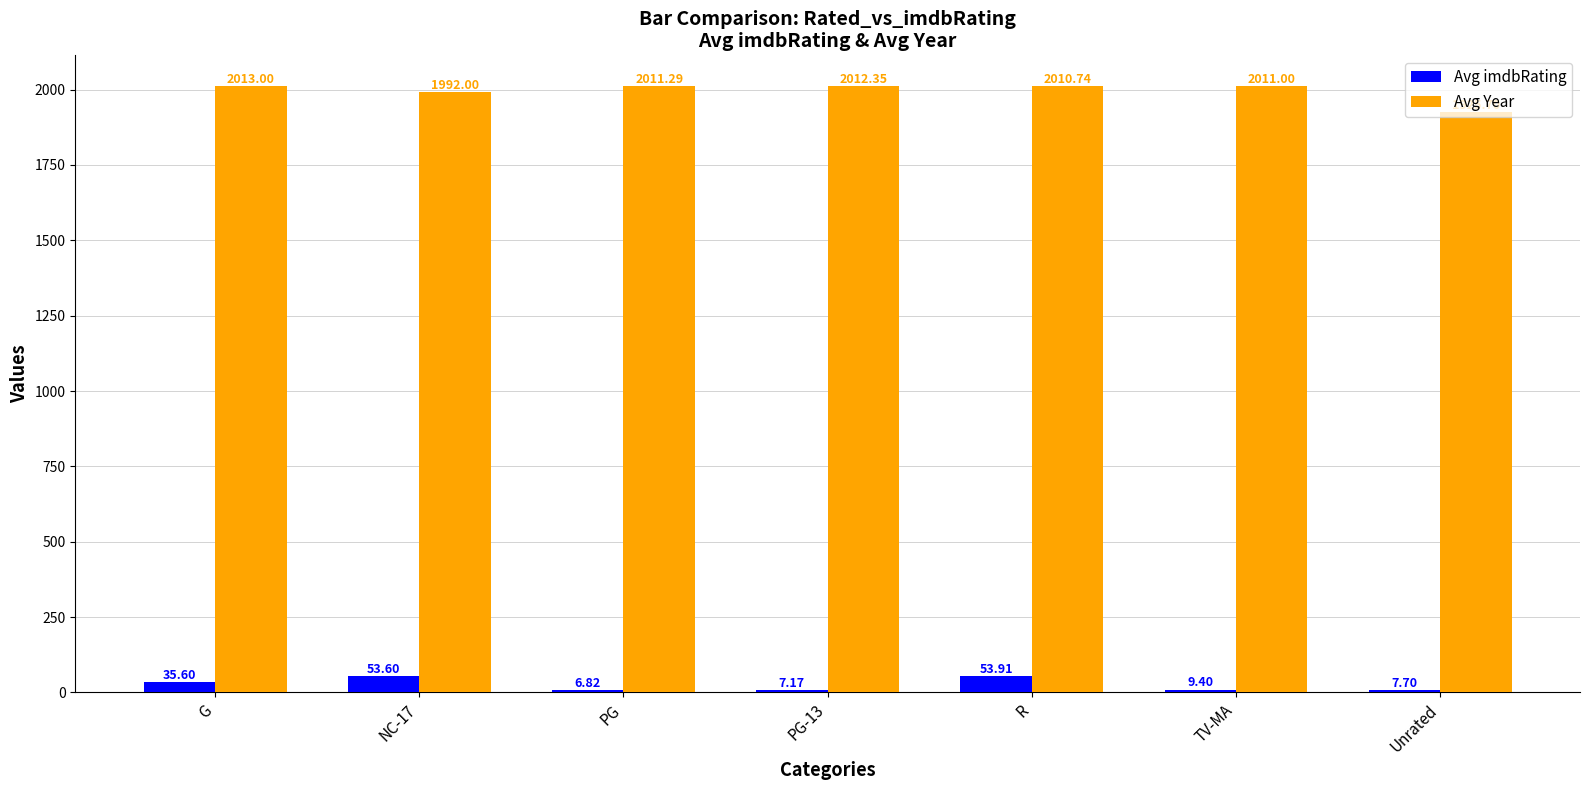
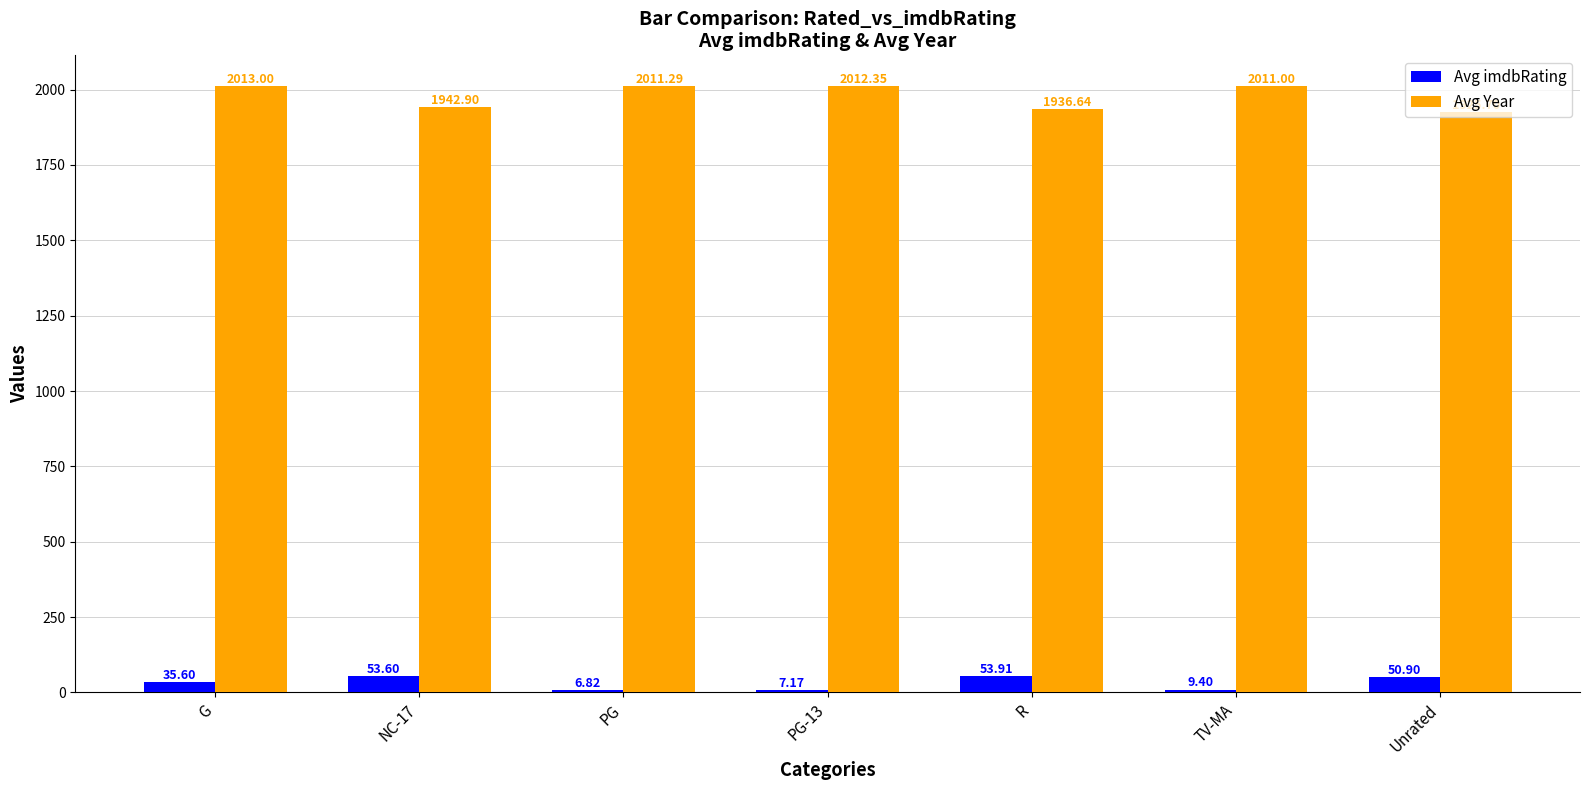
Avg Year, NC-17: 1992.00 -> 1942.90
Avg Year, R: 2010.74 -> 1936.64
Avg imdbRating, Unrated: 7.70 -> 50.90
